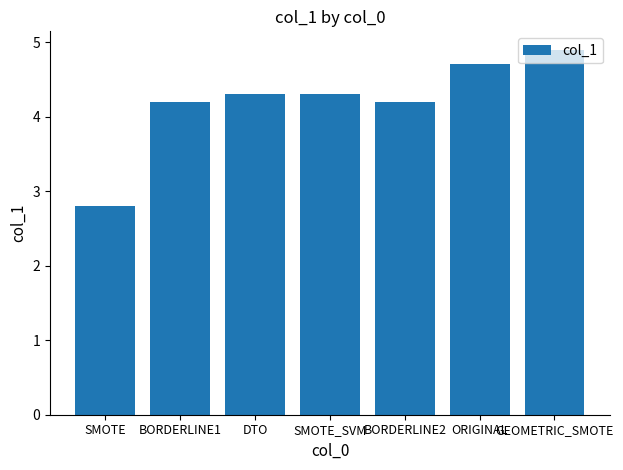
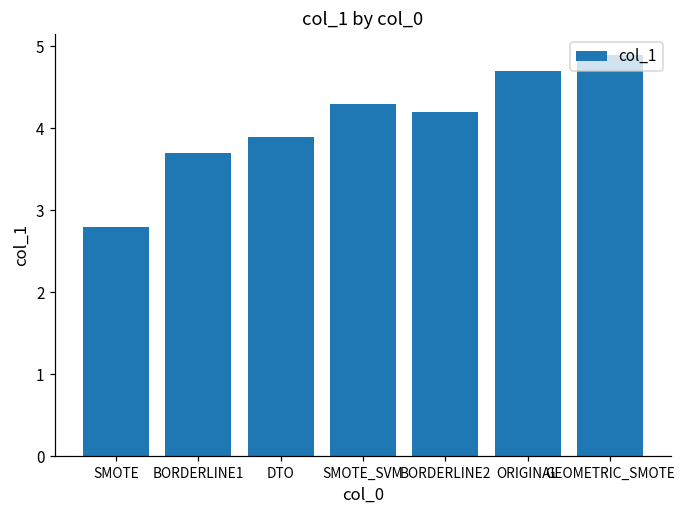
BORDERLINE1: 4.2 -> 3.7
DTO: 4.3 -> 3.9
